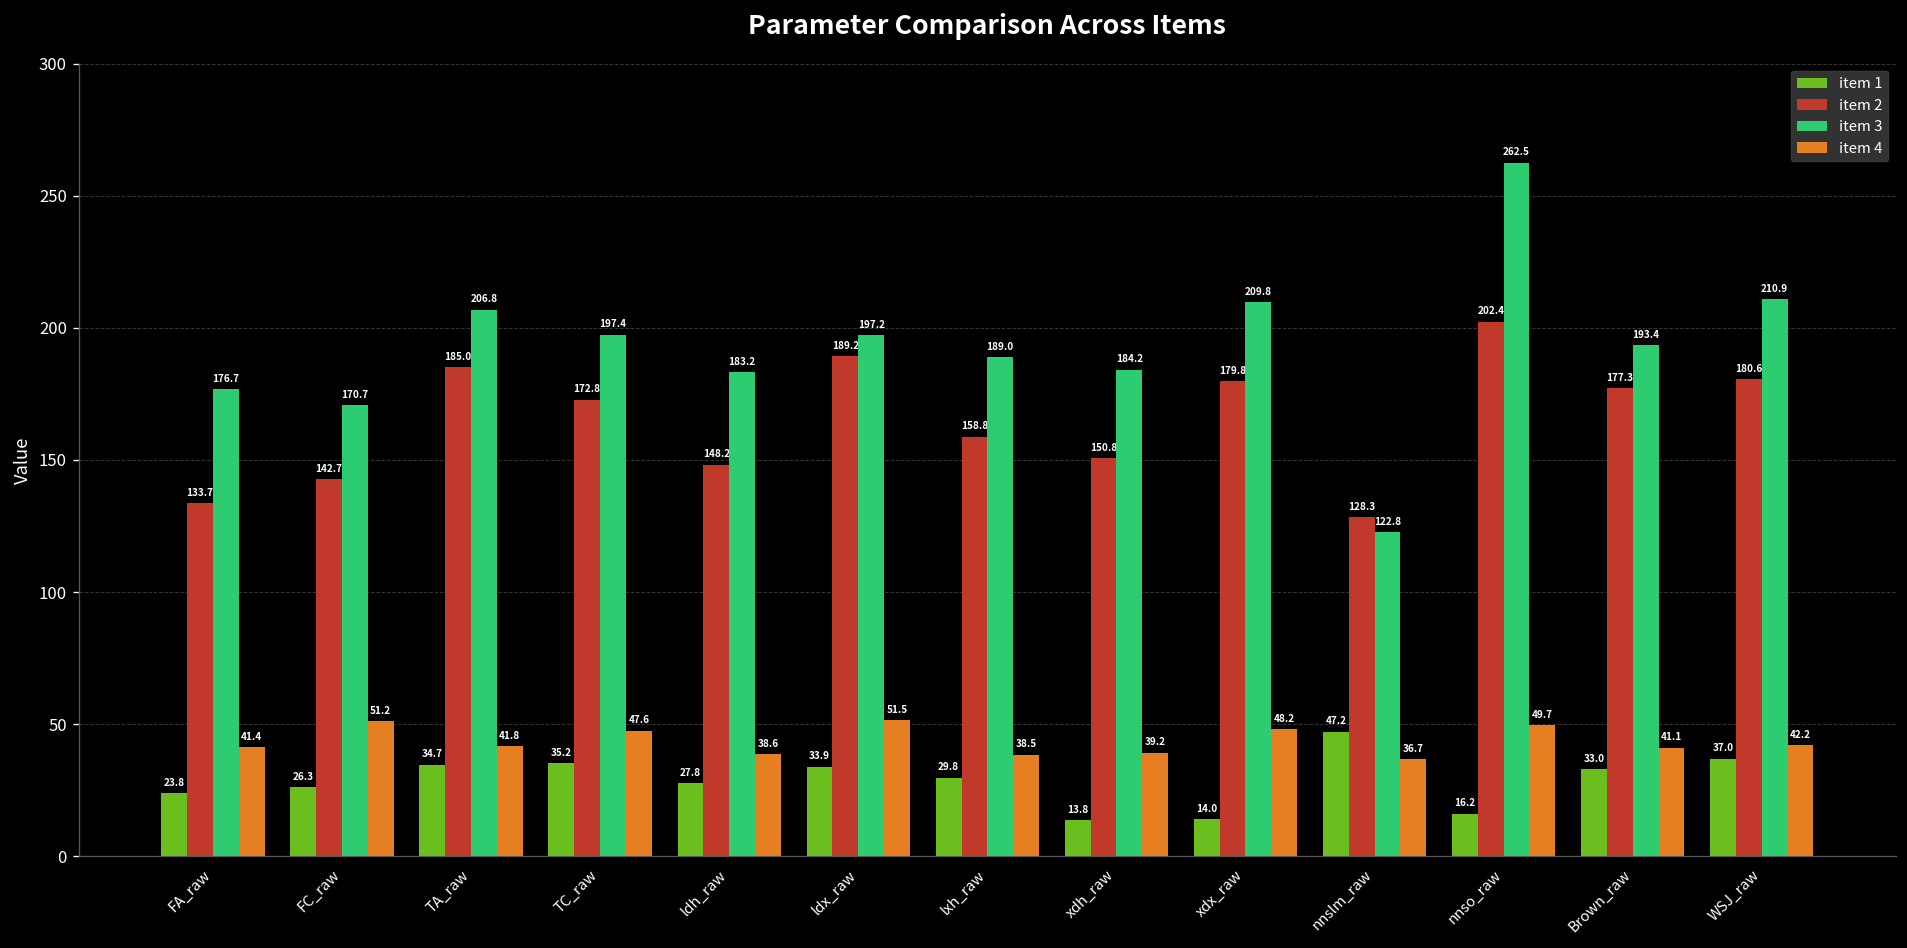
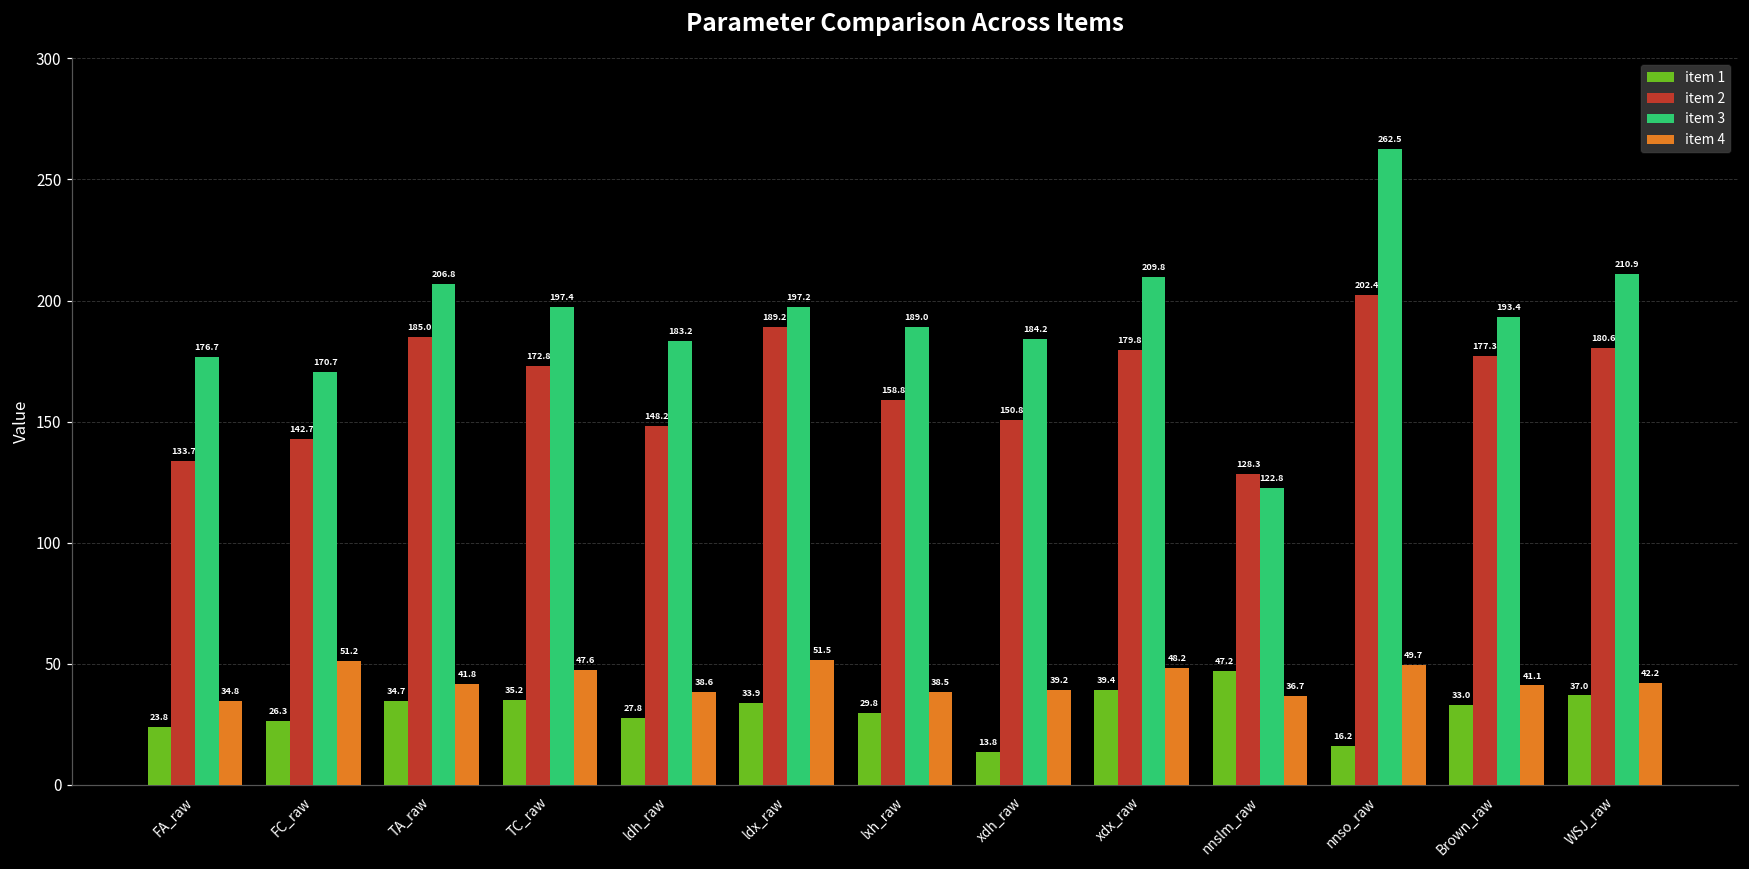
item 4, FA_raw: 41.4 -> 34.8
item 1, xdx_raw: 14.0 -> 39.4
